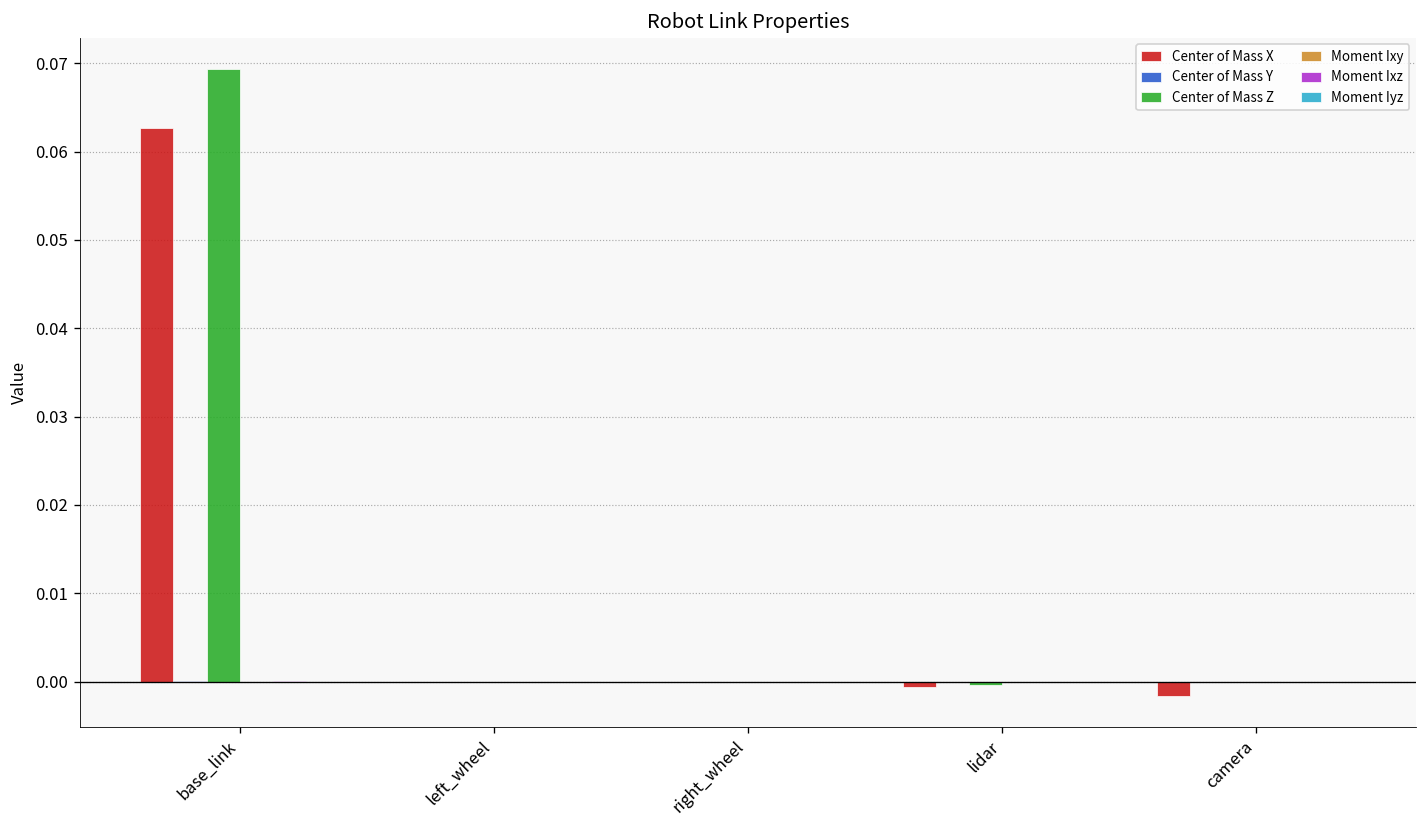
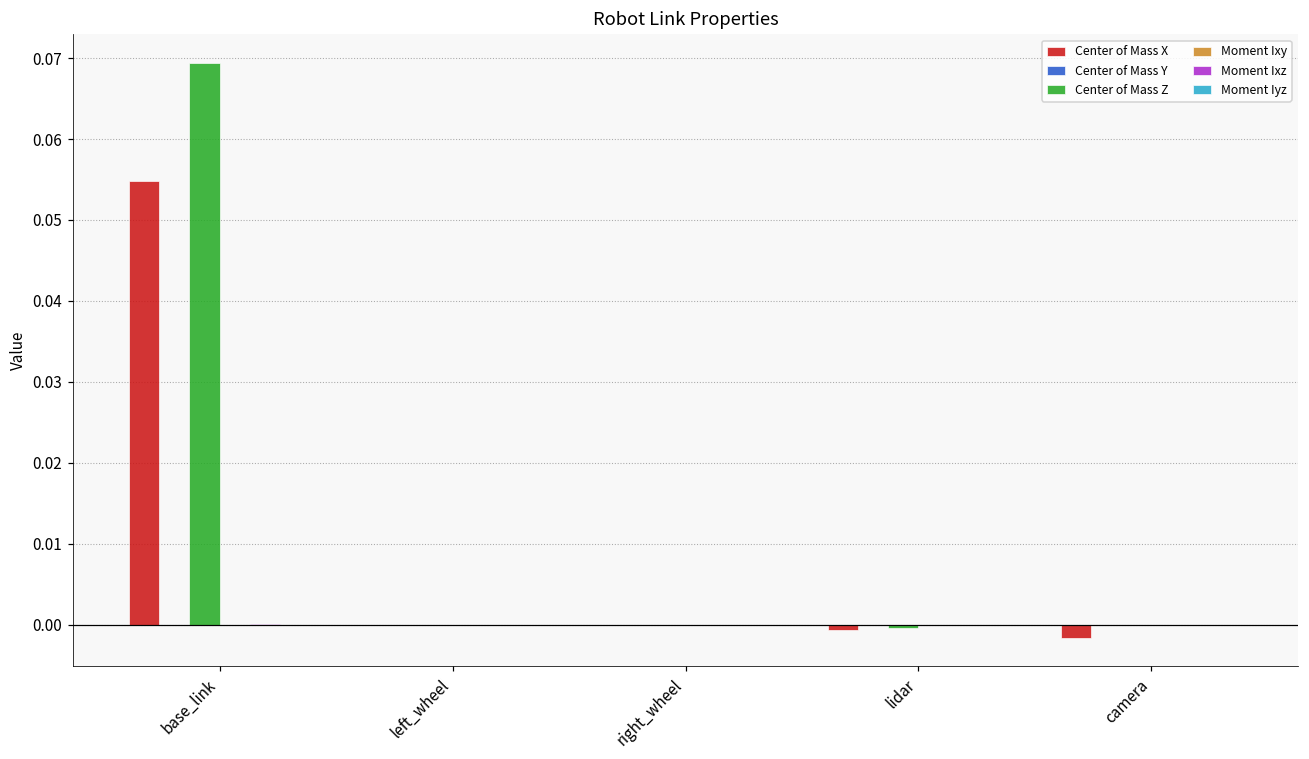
Center of Mass X, base_link: 0.063 -> 0.055
